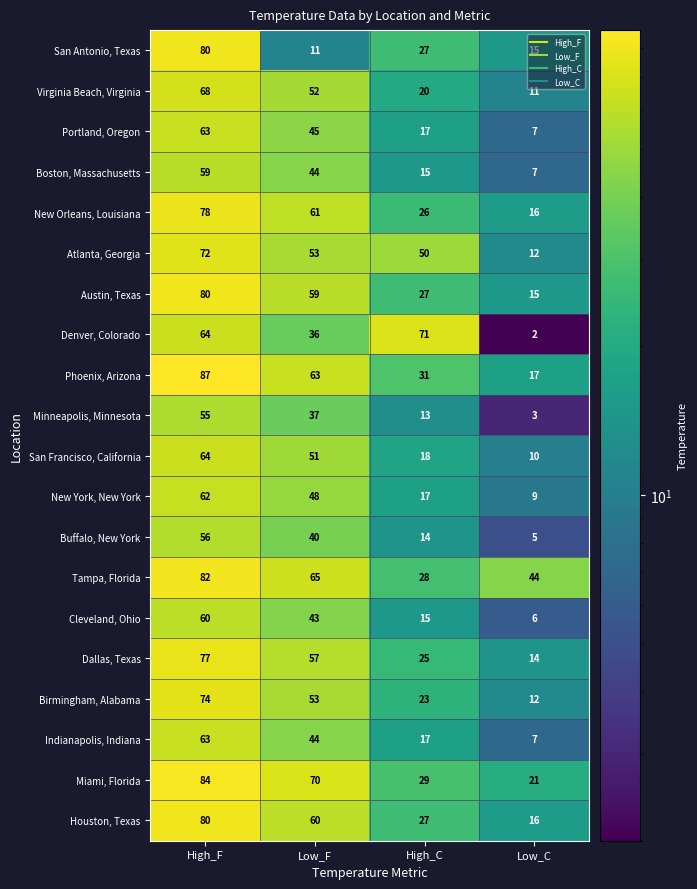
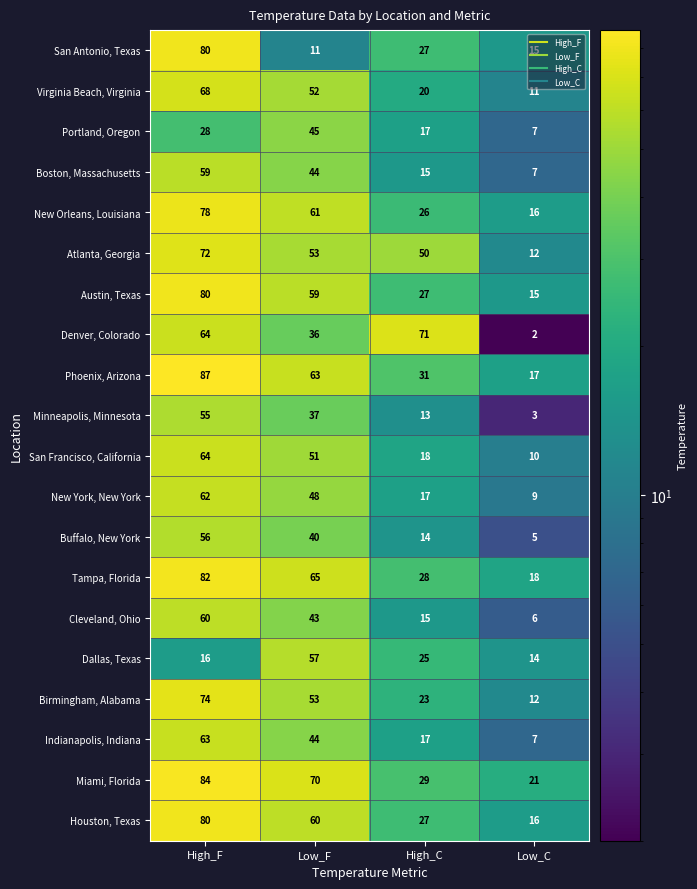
Portland, Oregon, High_F: 63 -> 28
Tampa, Florida, Low_C: 44 -> 18
Dallas, Texas, High_F: 77 -> 16
